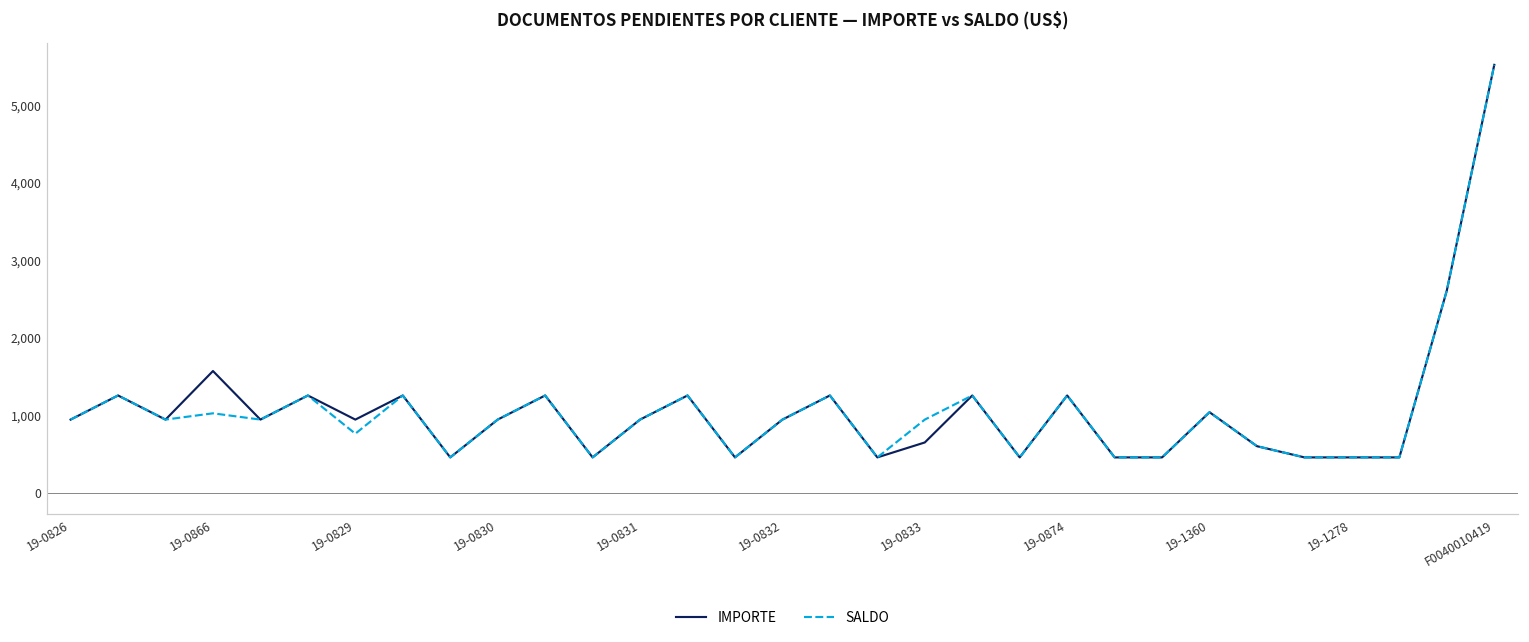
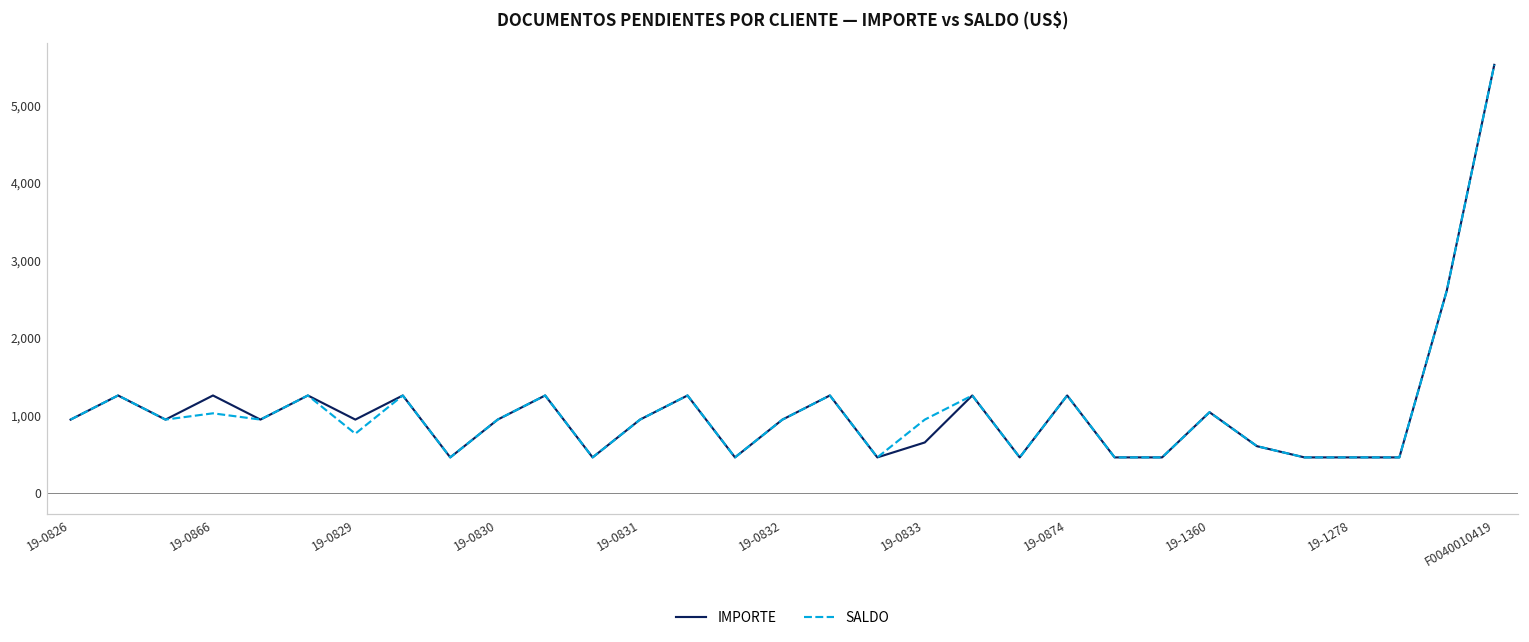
IMPORTE, 19-0866: 1,600 -> 1,300
